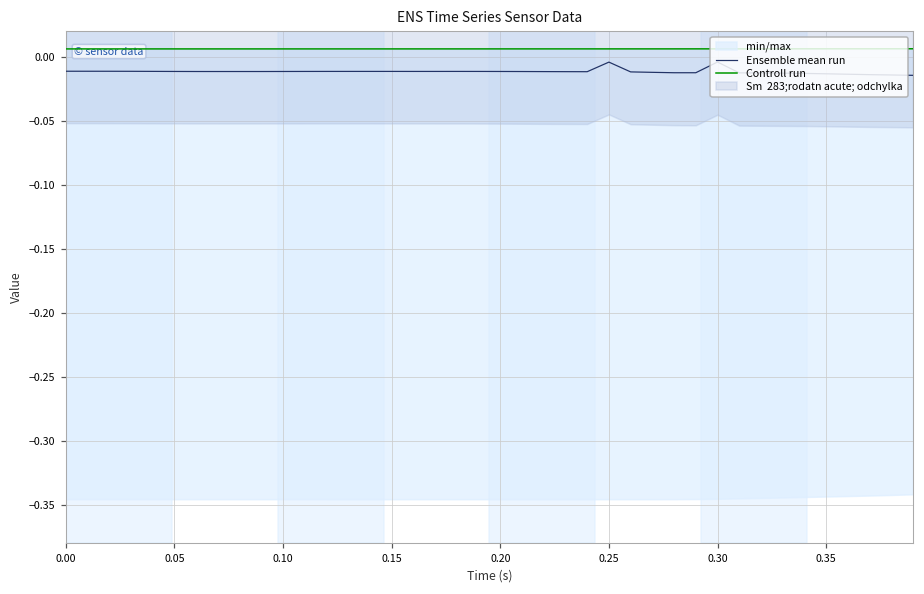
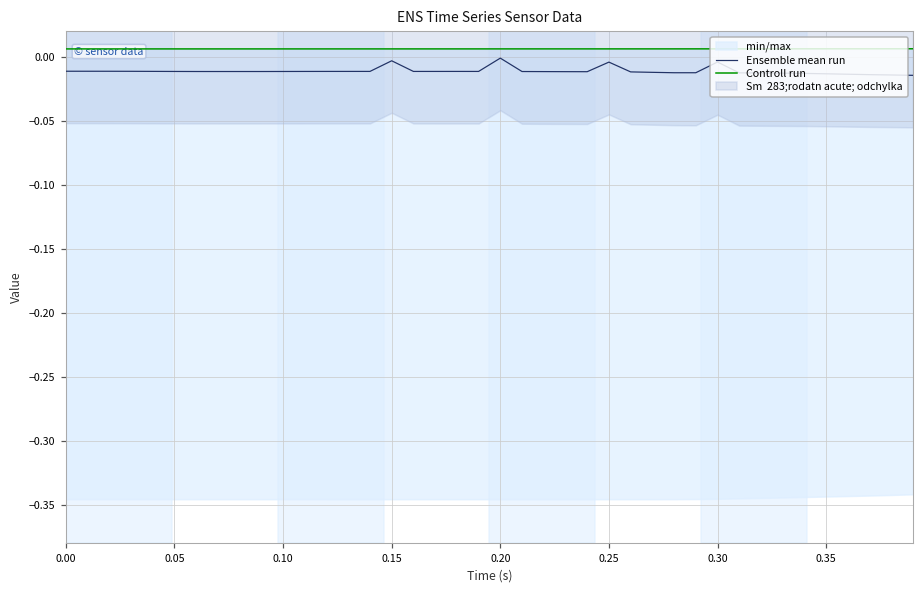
Ensemble mean run, 0.15: -0.011 -> -0.003
Ensemble mean run, 0.20: -0.011 -> -0.001
